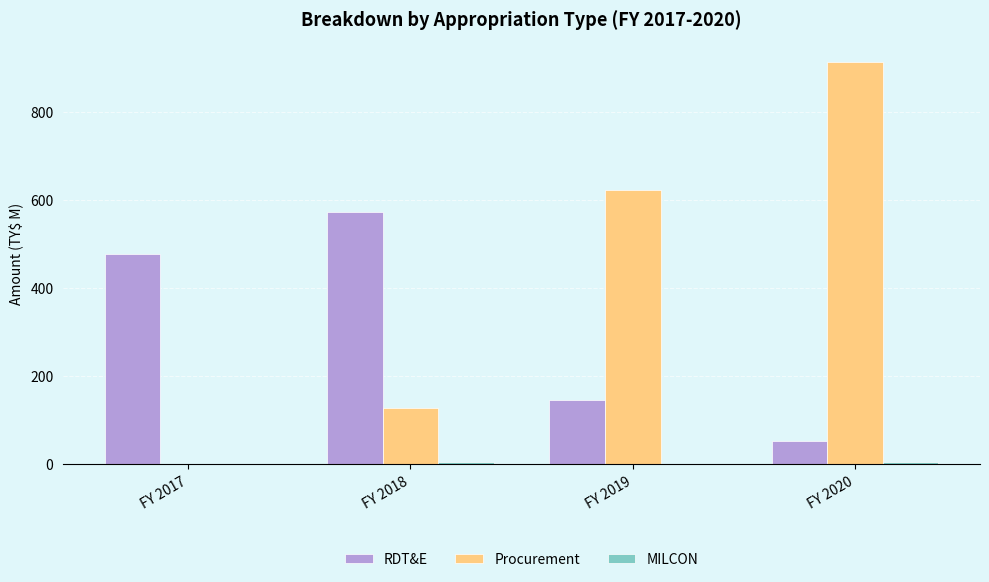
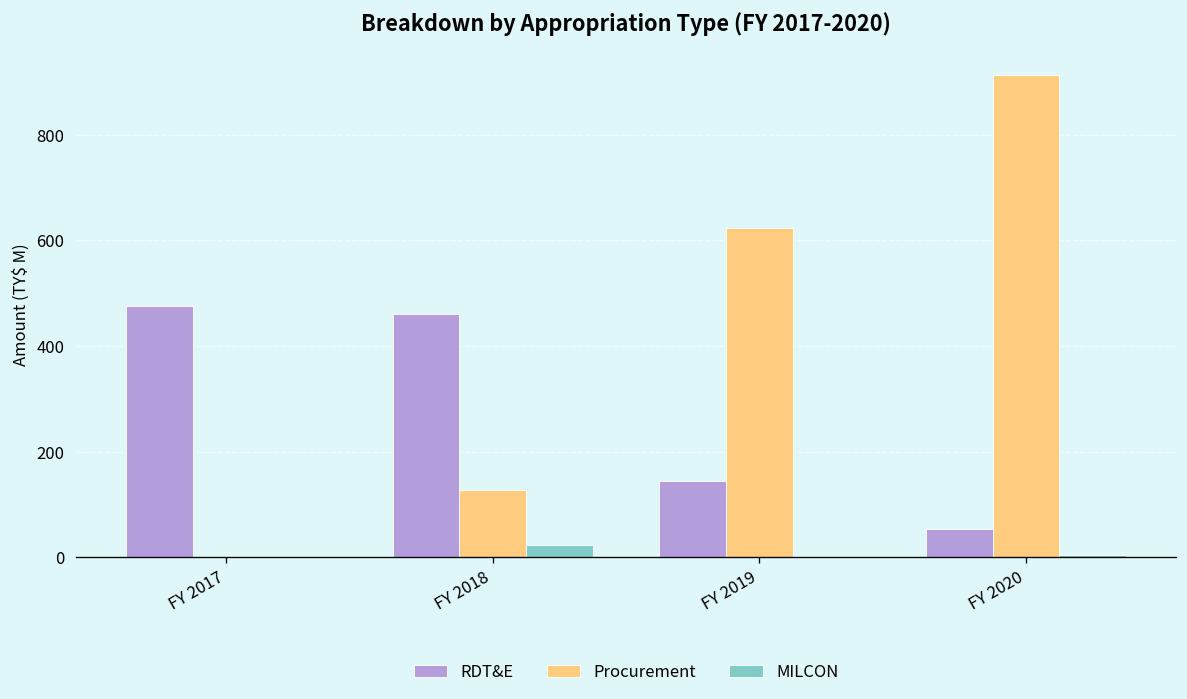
RDT&E, FY 2018: 570 -> 460
MILCON, FY 2018: 0 -> 20
